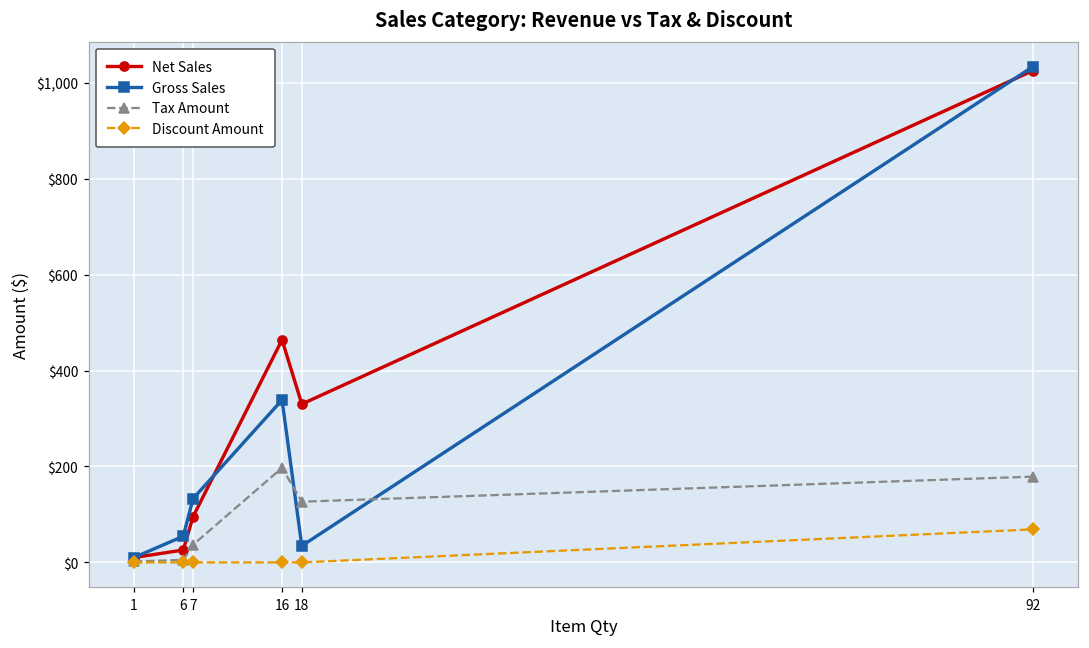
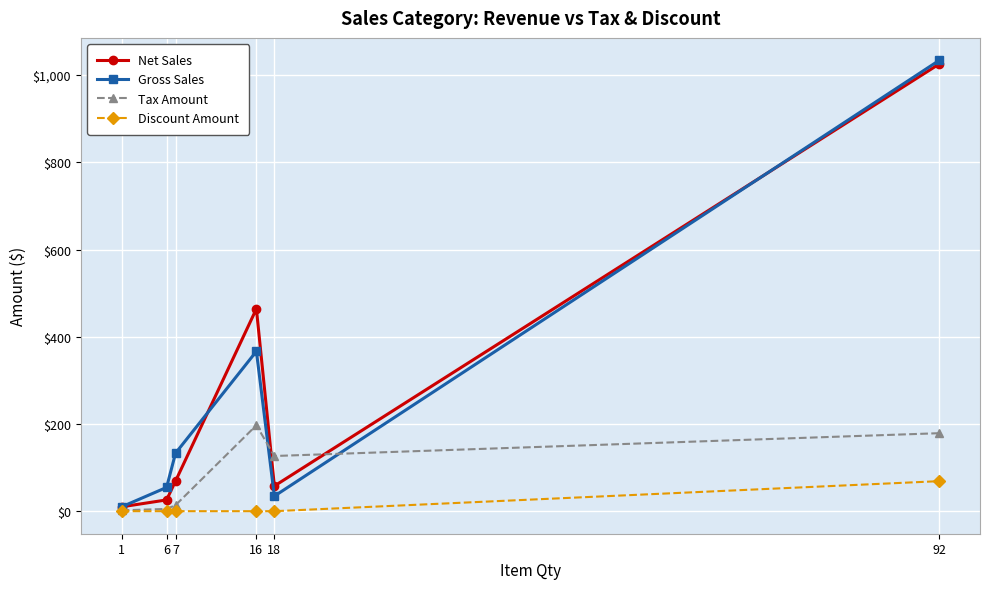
Net Sales, 7: $100 -> $70
Tax Amount, 7: $40 -> $10
Gross Sales, 16: $340 -> $370
Net Sales, 18: $330 -> $60
